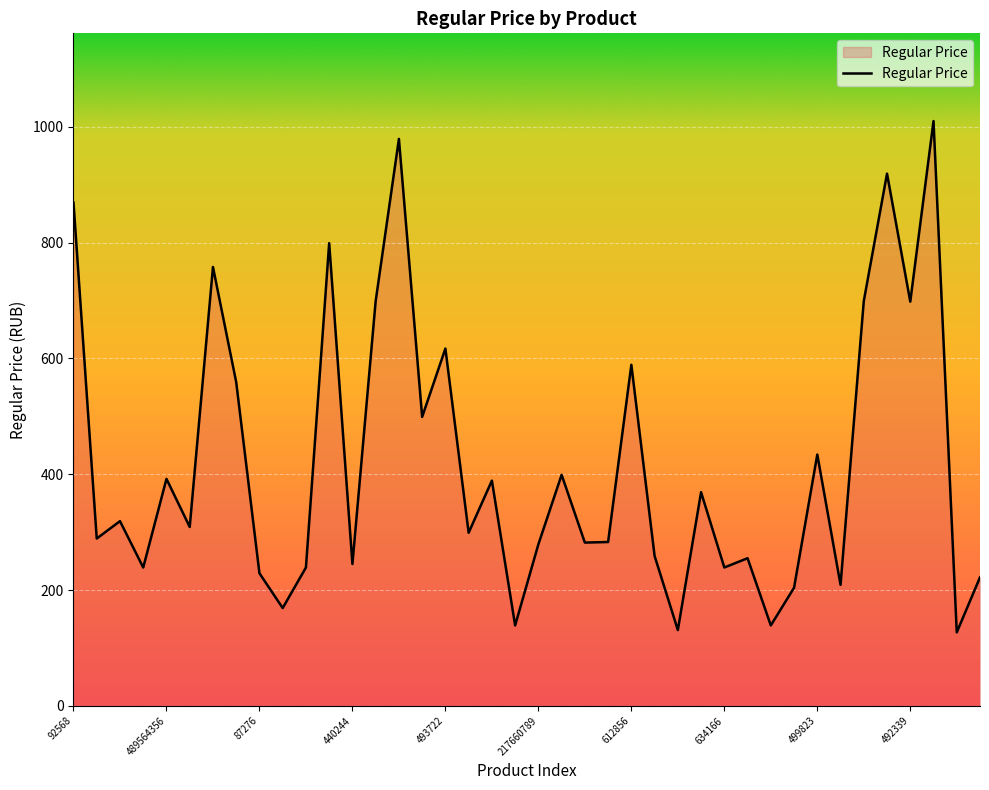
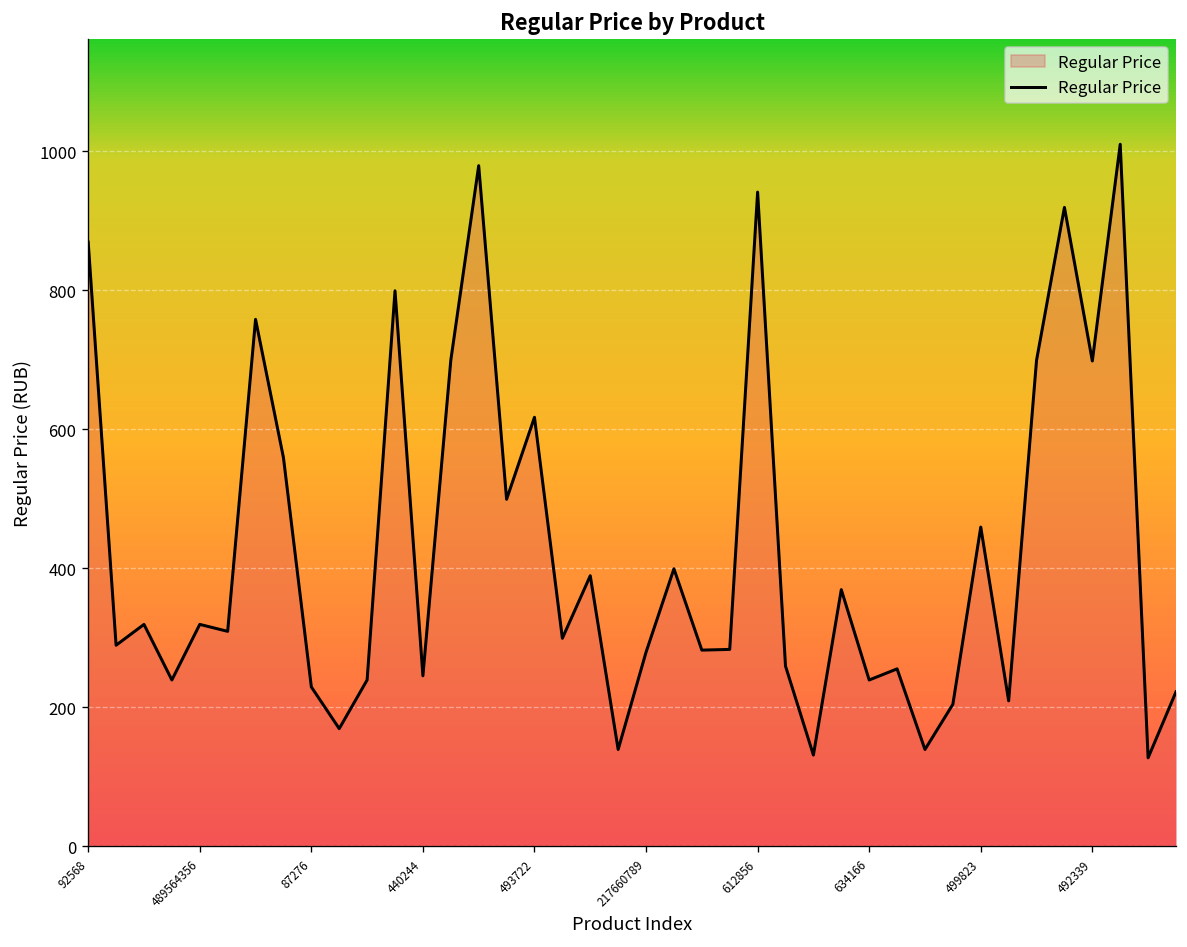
489564356: 390 -> 320
612856: 590 -> 940
499823: 430 -> 460
